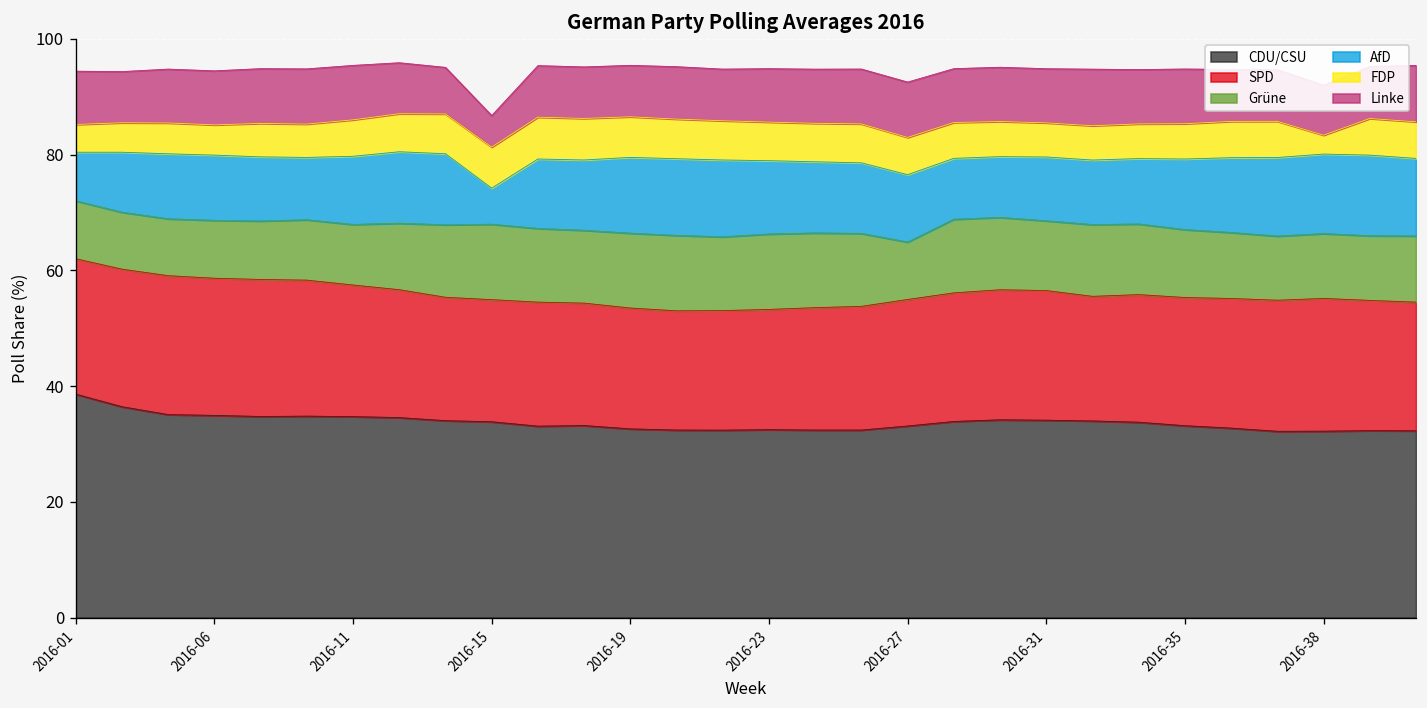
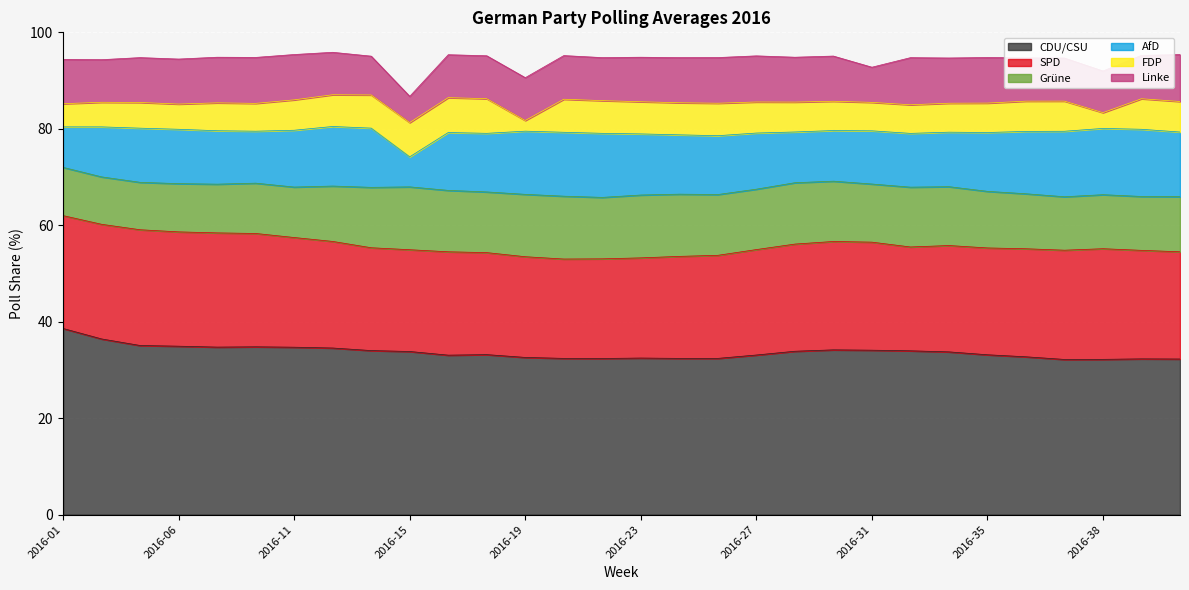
FDP, 2016-19: 7 -> 2
Grüne, 2016-27: 10 -> 13
Linke, 2016-31: 9 -> 7
